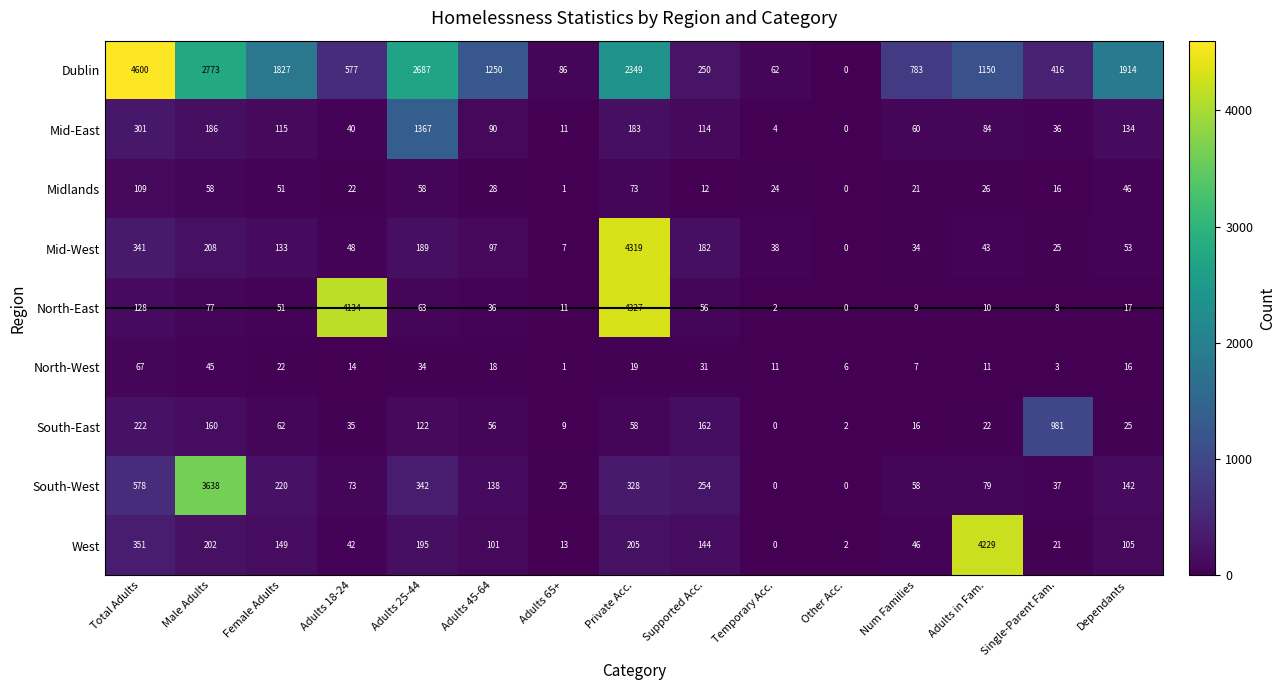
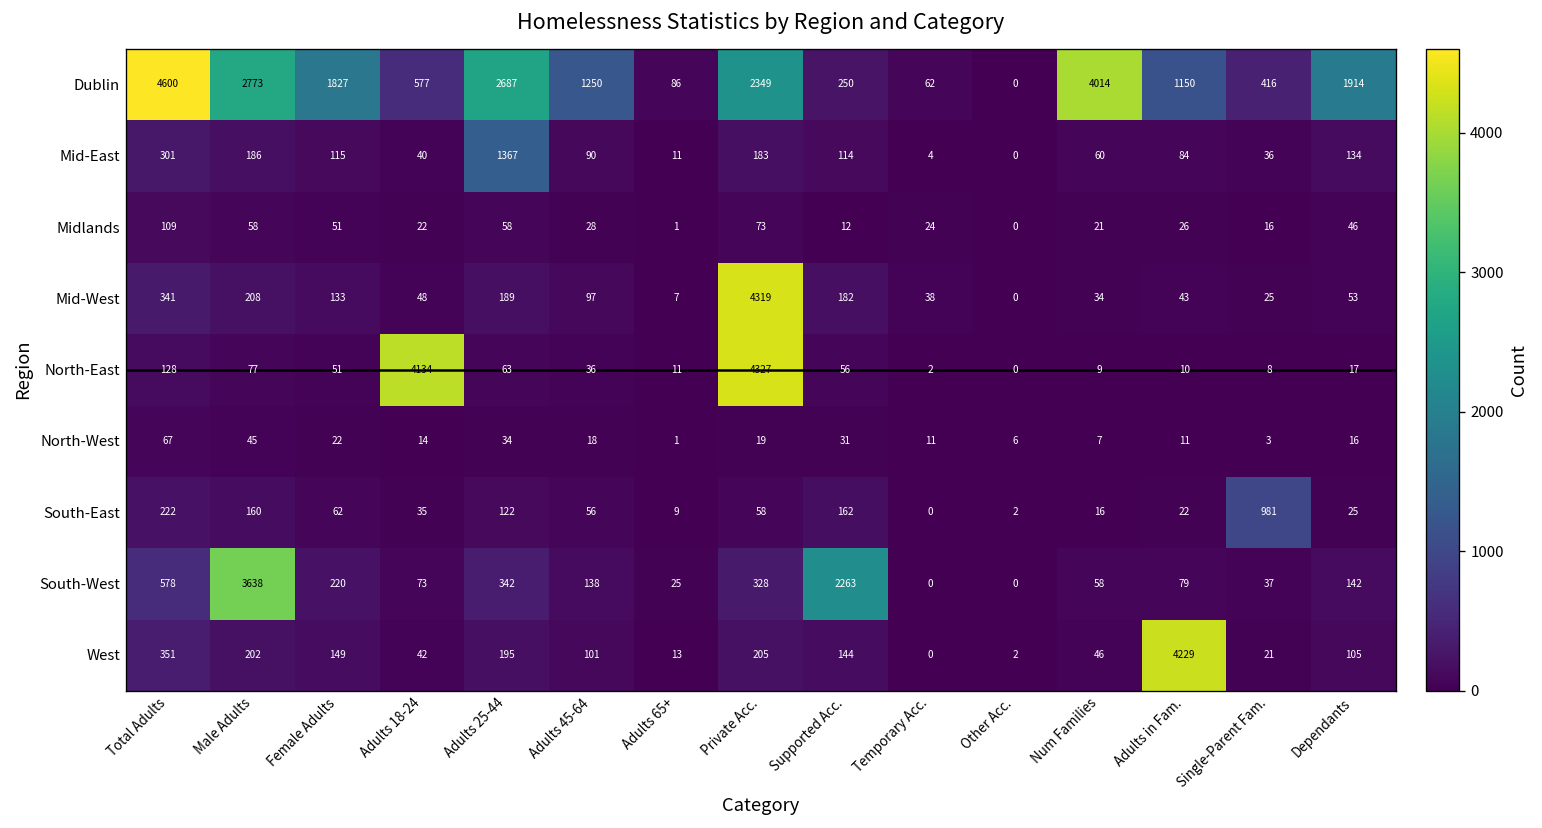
Dublin, Num Families: 783 -> 4014
South-West, Supported Acc.: 254 -> 2263
